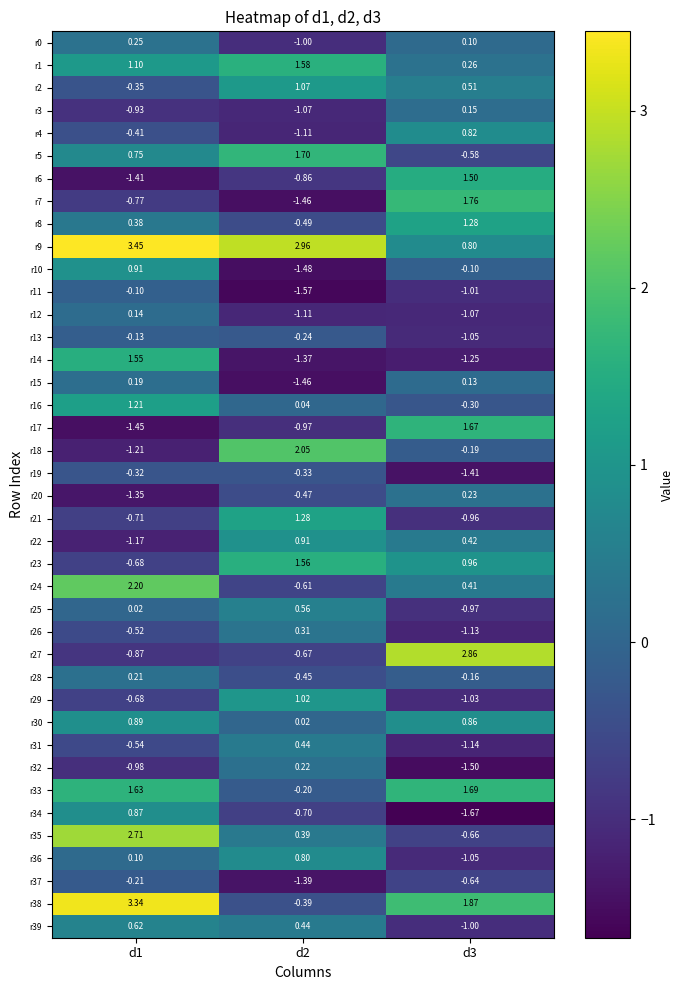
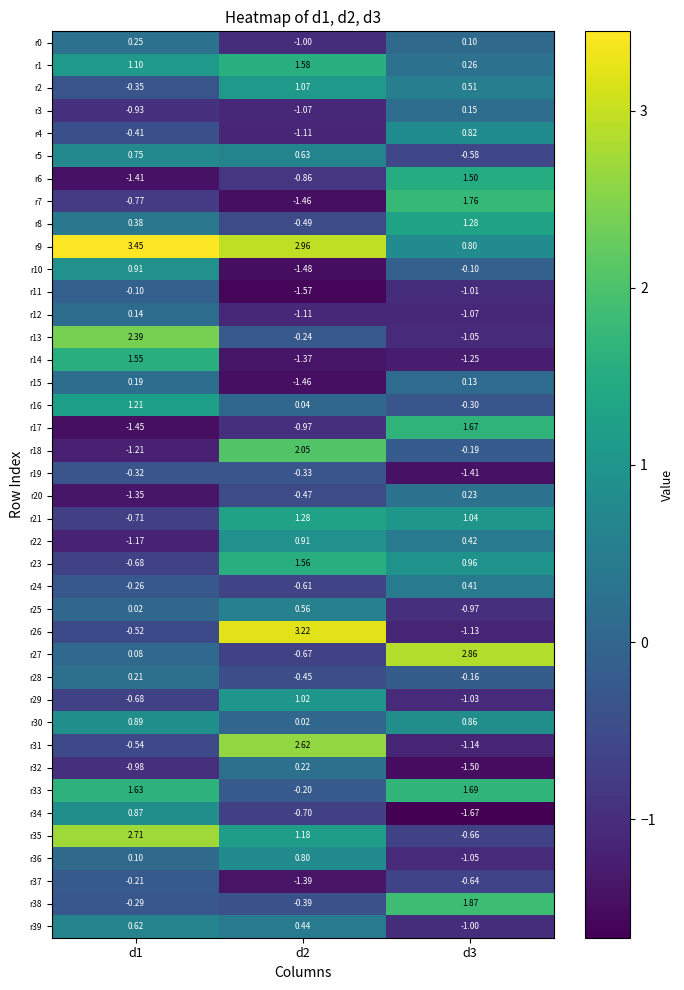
r5, d2: 1.70 -> 0.63
r13, d1: -0.13 -> 2.39
r21, d3: -0.96 -> 1.04
r24, d1: 2.20 -> -0.26
r26, d2: 0.31 -> 3.22
r27, d1: -0.87 -> 0.08
r31, d2: 0.44 -> 2.62
r35, d2: 0.39 -> 1.18
r38, d1: 3.34 -> -0.29
